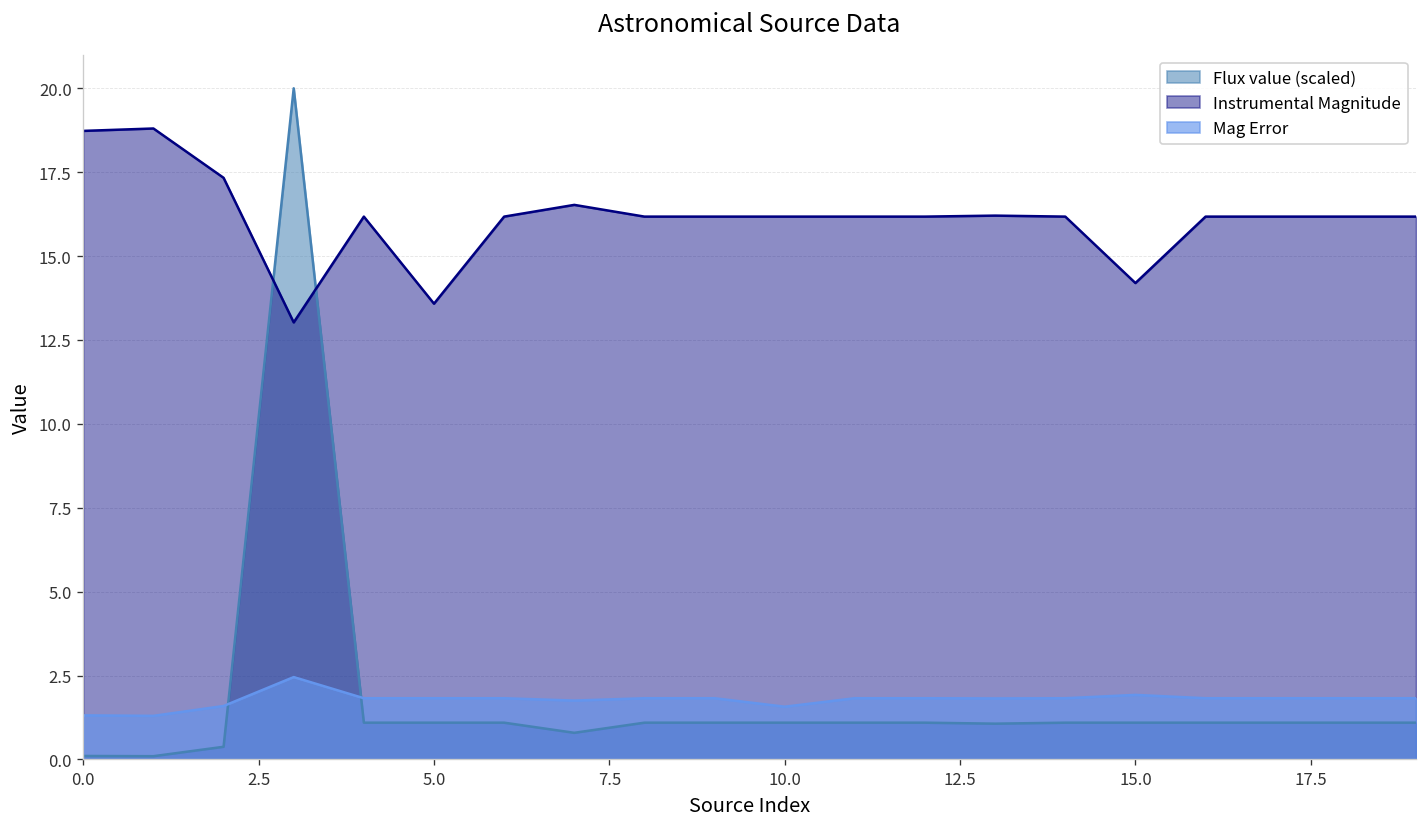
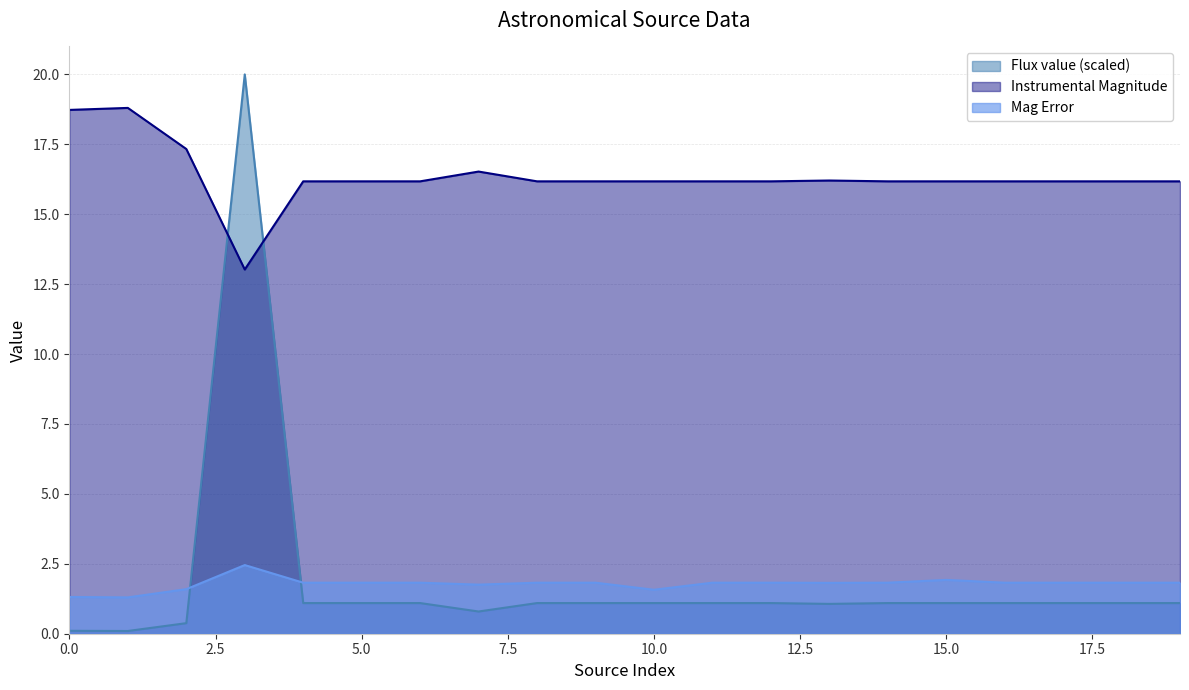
Instrumental Magnitude, 5.0: 13.6 -> 16.2
Instrumental Magnitude, 15.0: 14.2 -> 16.2
